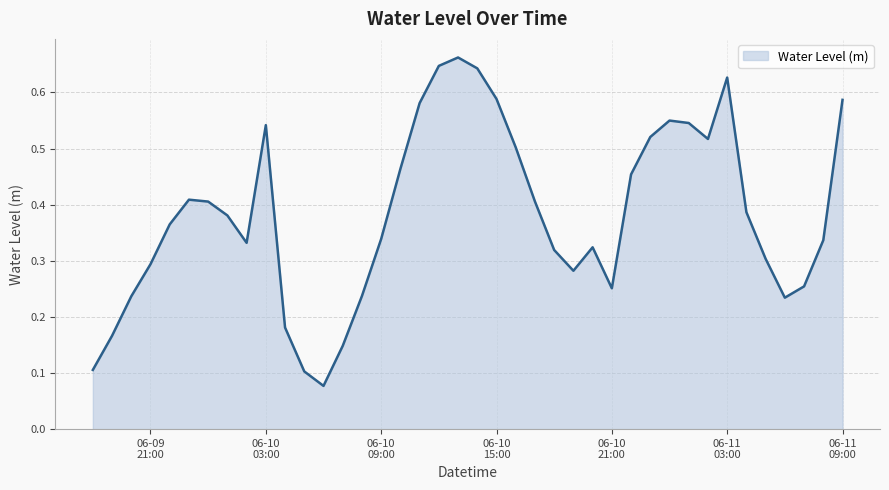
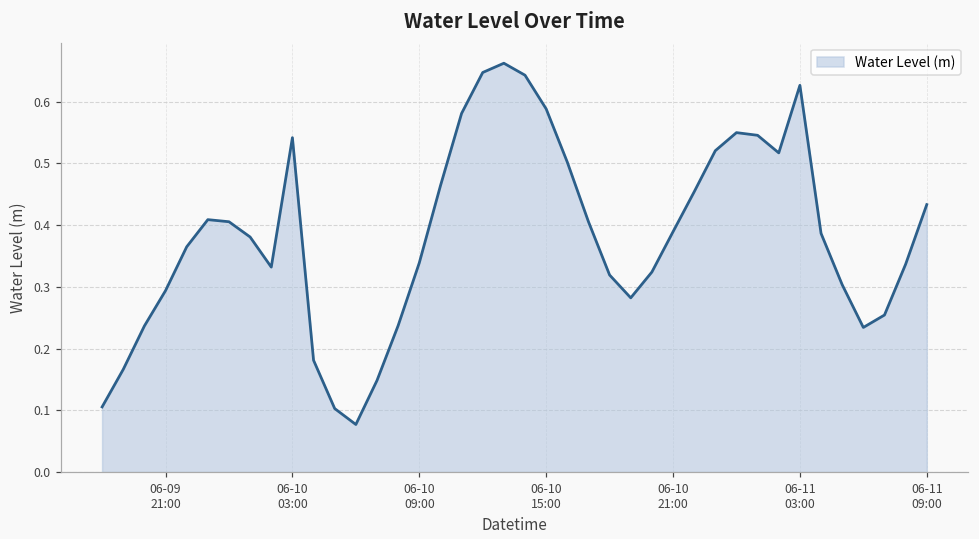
06-10 21:00: 0.25 -> 0.39
06-11 09:00: 0.59 -> 0.43
